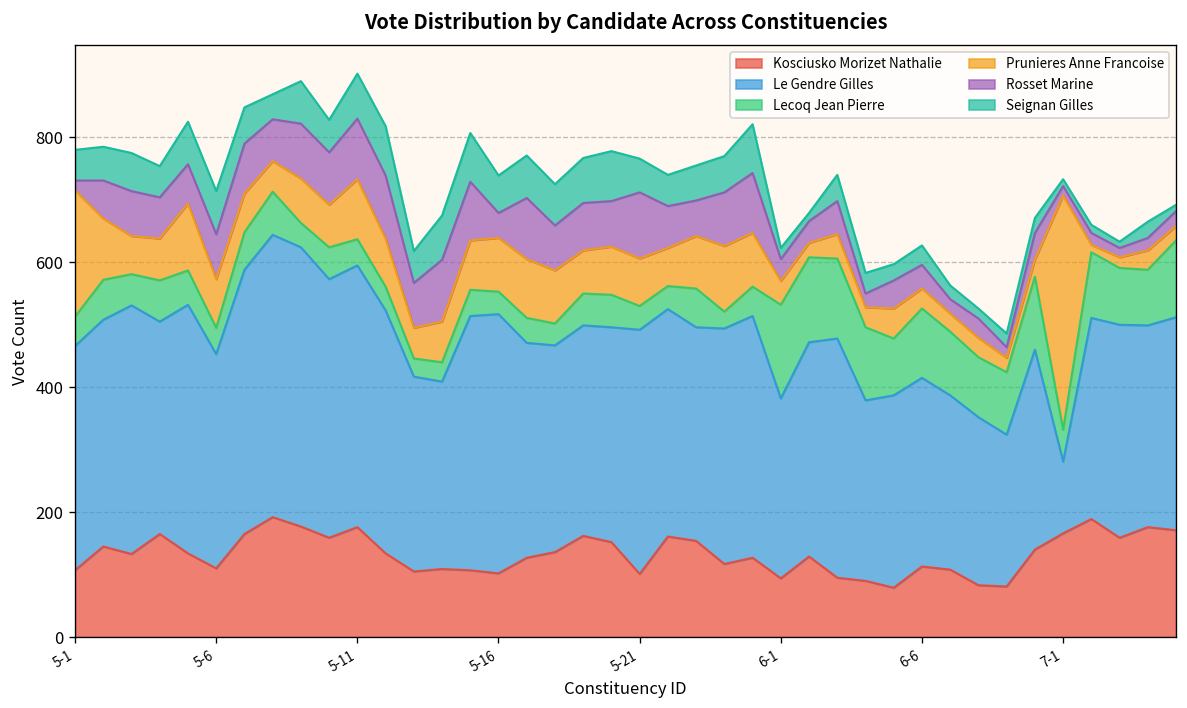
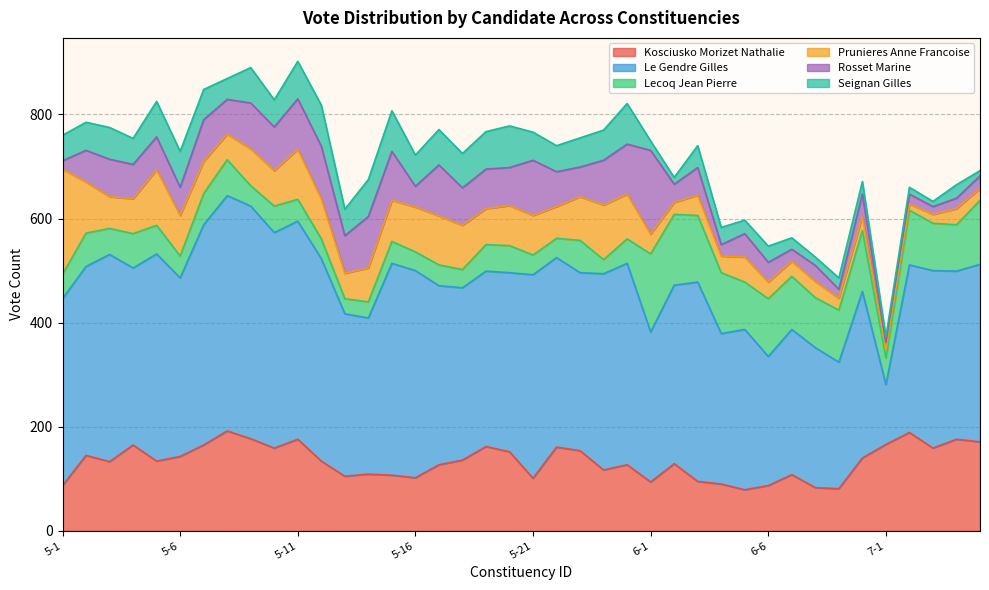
Kosciusko Morizet Nathalie, 5-1: 110 -> 90
Kosciusko Morizet Nathalie, 5-6: 110 -> 140
Rosset Marine, 5-6: 70 -> 50
Le Gendre Gilles, 5-16: 420 -> 400
Rosset Marine, 6-1: 40 -> 160
Kosciusko Morizet Nathalie, 6-6: 110 -> 90
Le Gendre Gilles, 6-6: 300 -> 250
Prunieres Anne Francoise, 7-1: 380 -> 20
